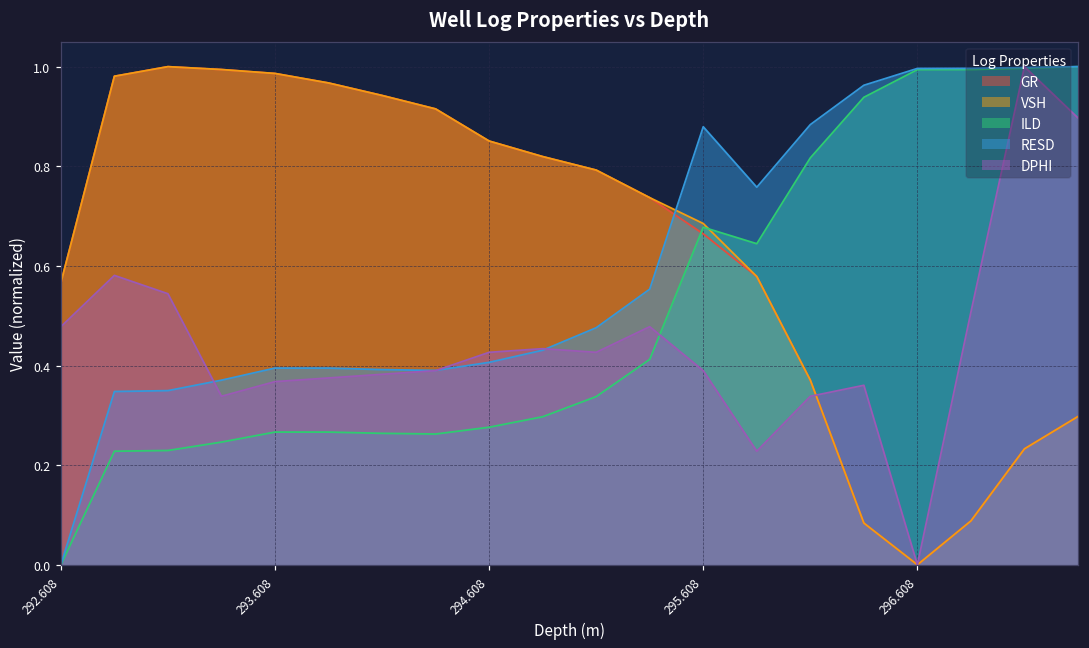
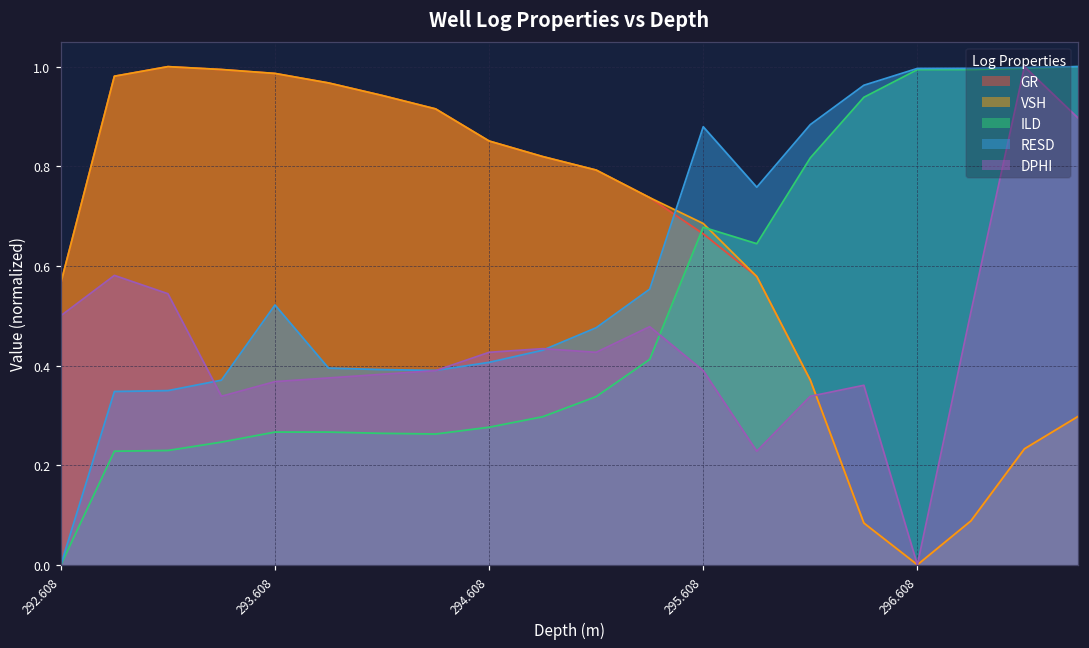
DPHI, 292.608: 0.48 -> 0.50
RESD, 293.608: 0.39 -> 0.52
